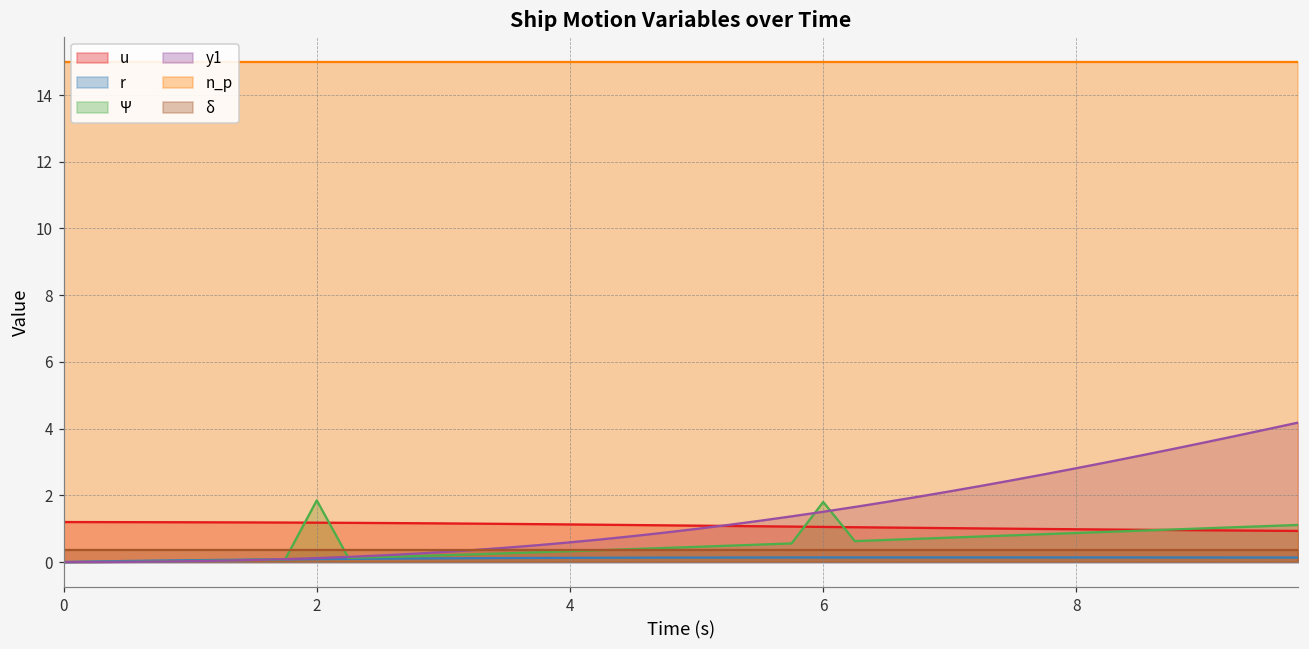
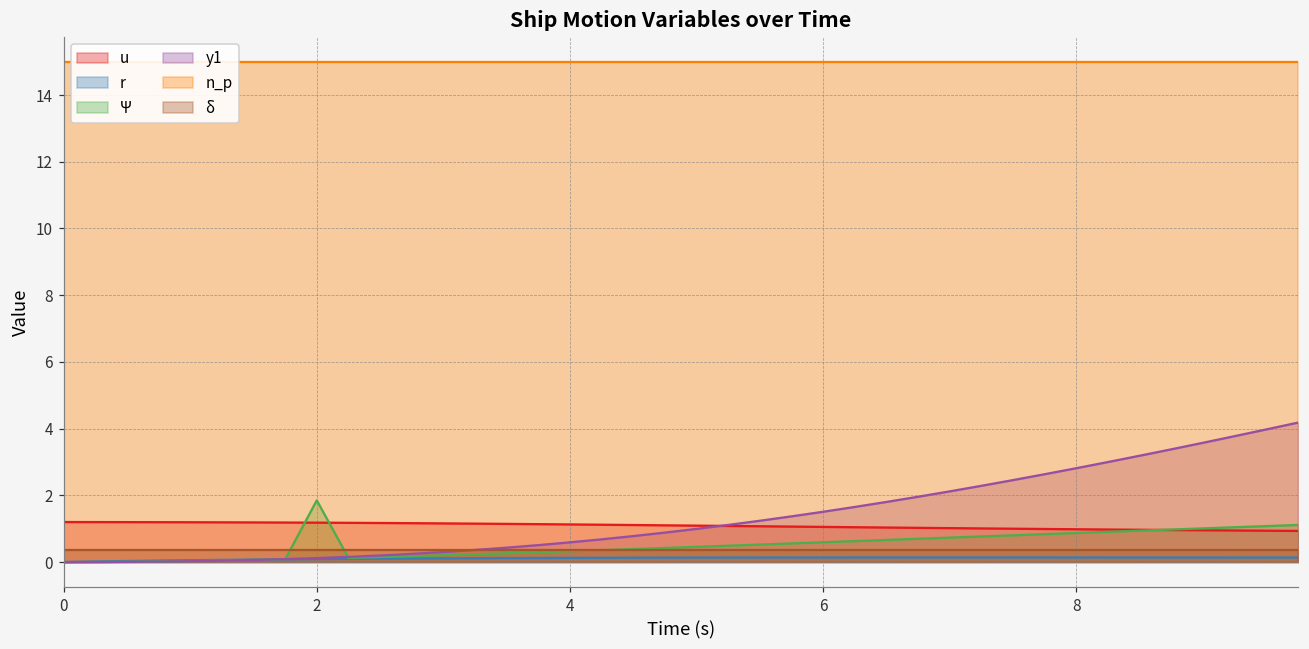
Ψ, 6: 1.8 -> 0.6
